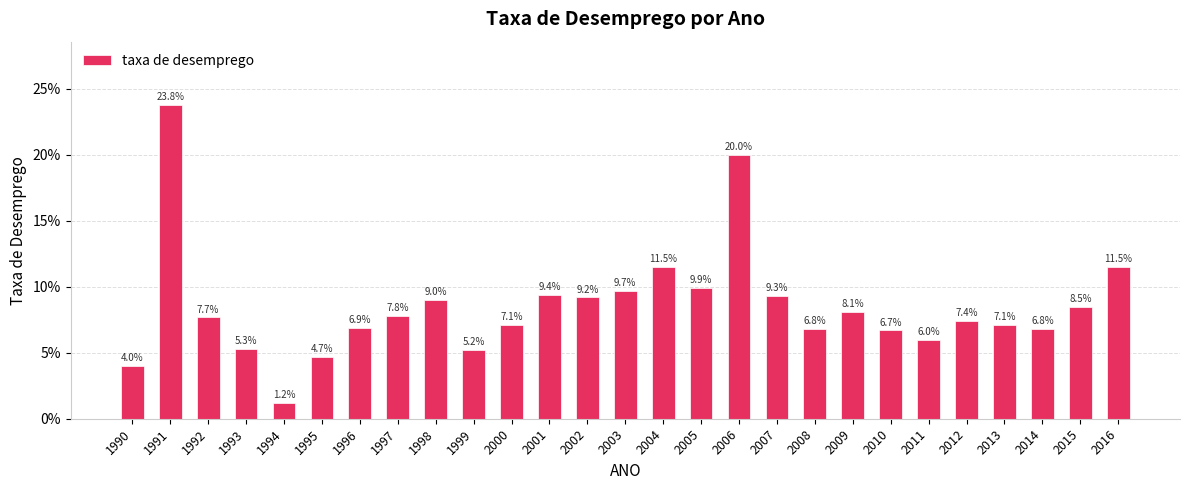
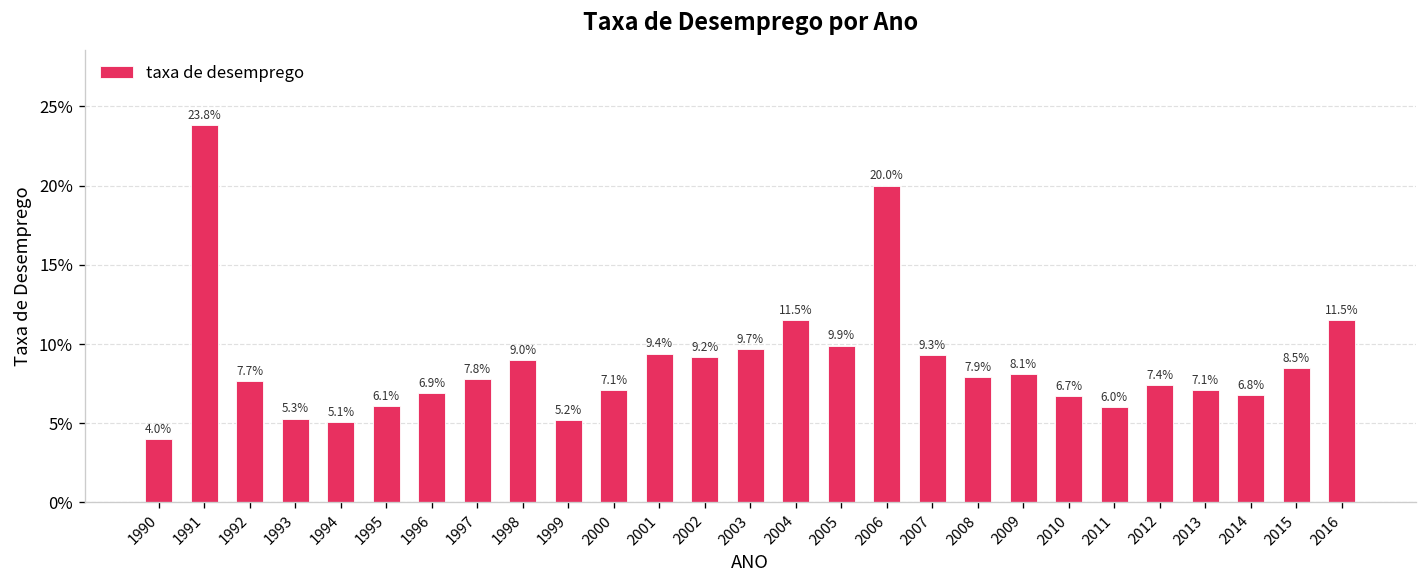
1994: 1.2% -> 5.1%
1995: 4.7% -> 6.1%
2008: 6.8% -> 7.9%
